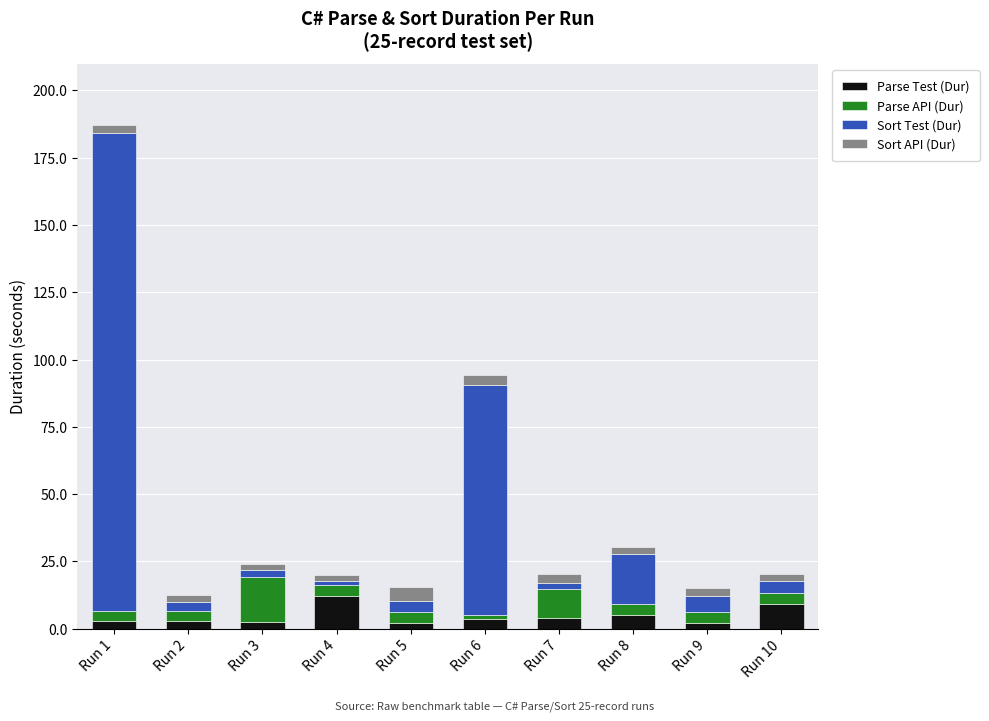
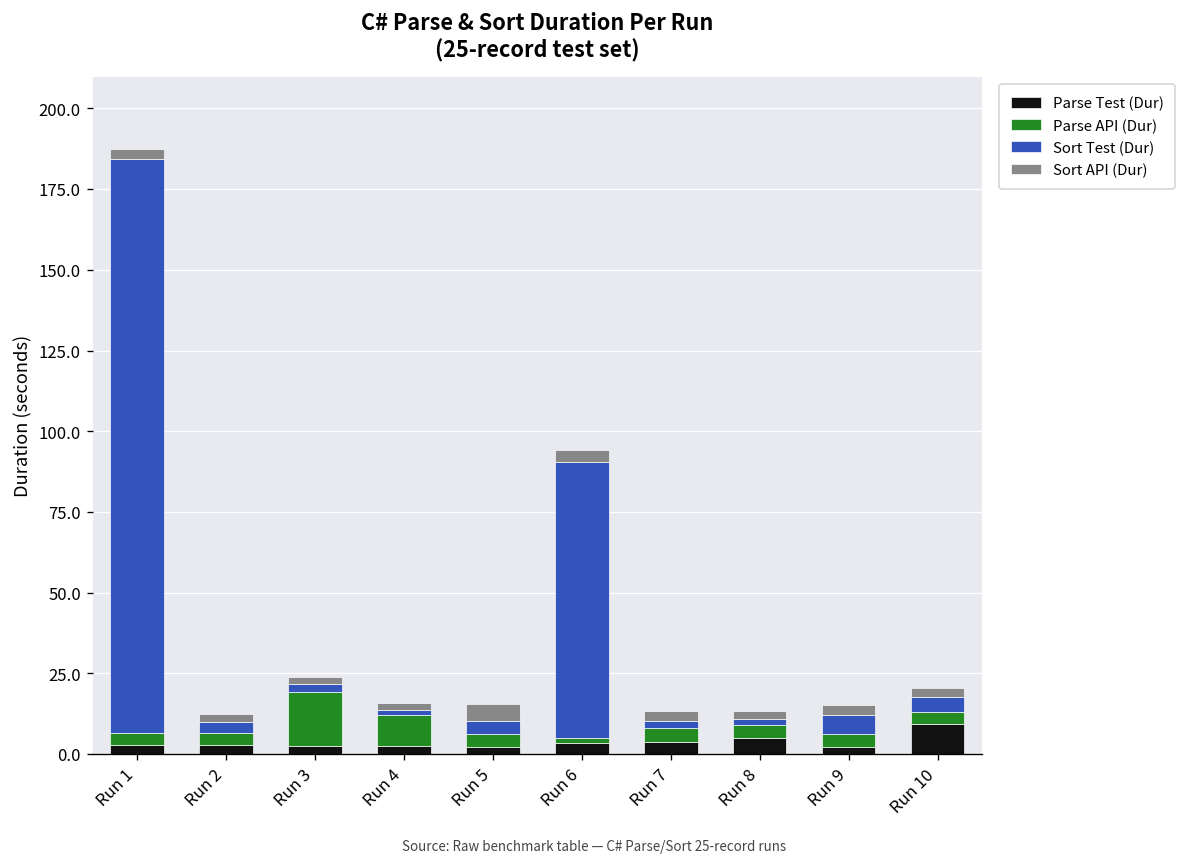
Parse Test (Dur), Run 4: 12 -> 2
Parse API (Dur), Run 4: 4 -> 10
Parse API (Dur), Run 7: 11 -> 4
Sort Test (Dur), Run 8: 19 -> 2
